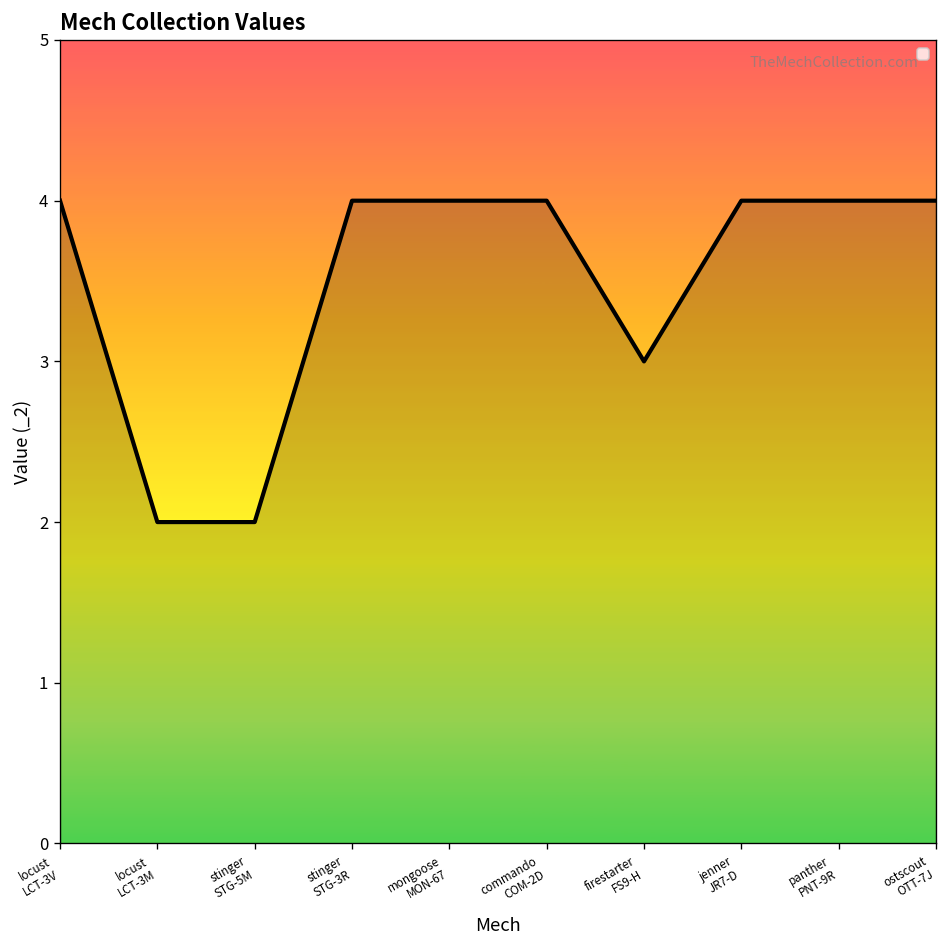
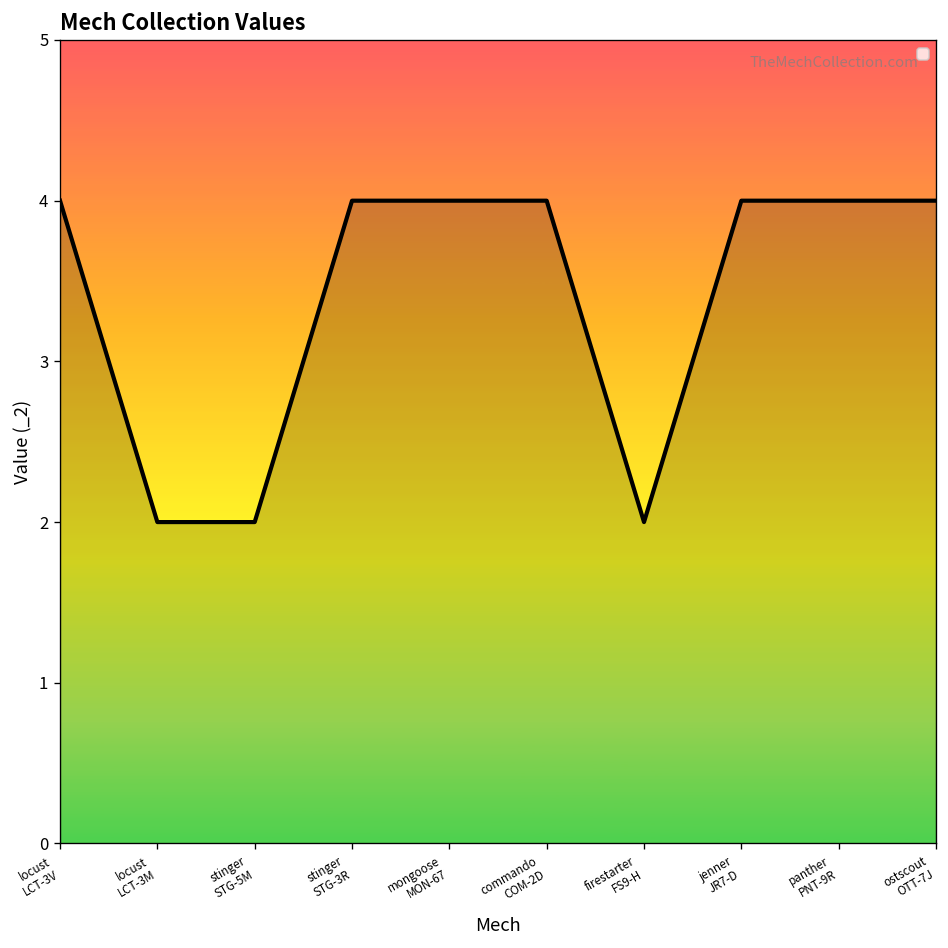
firestarter FS9-H: 3 -> 2
